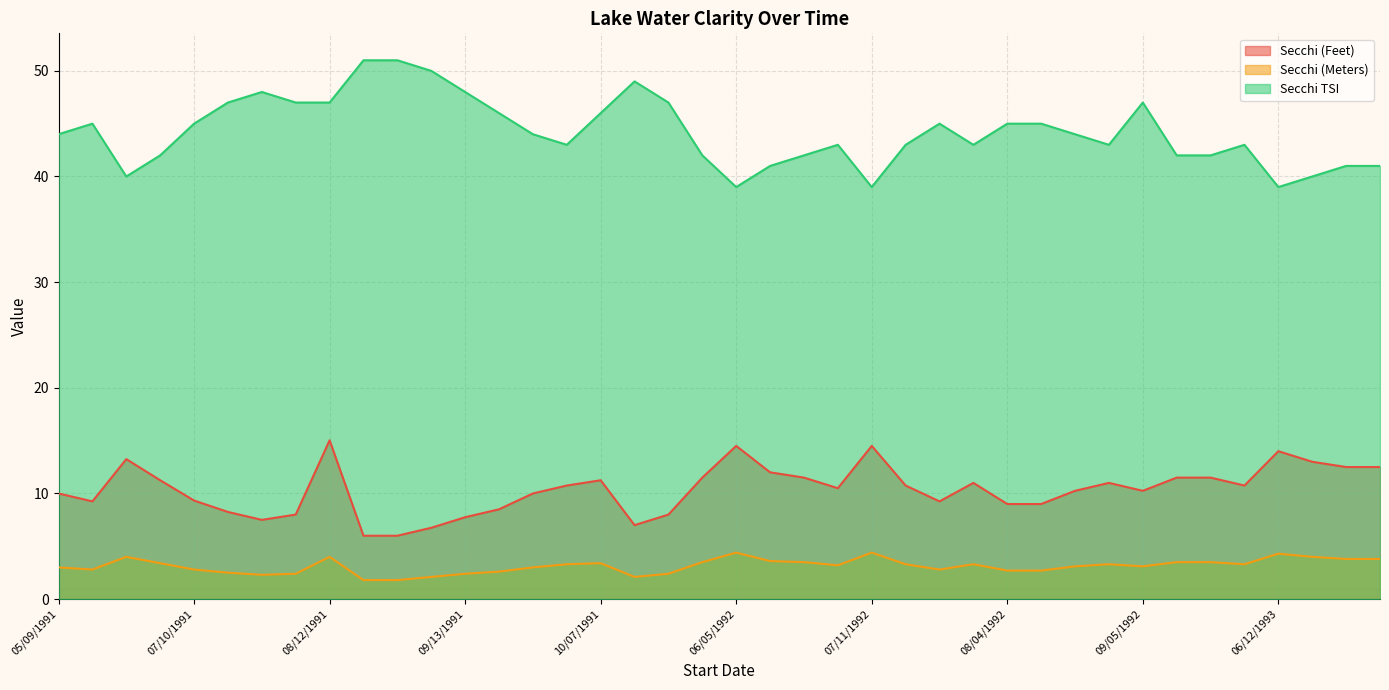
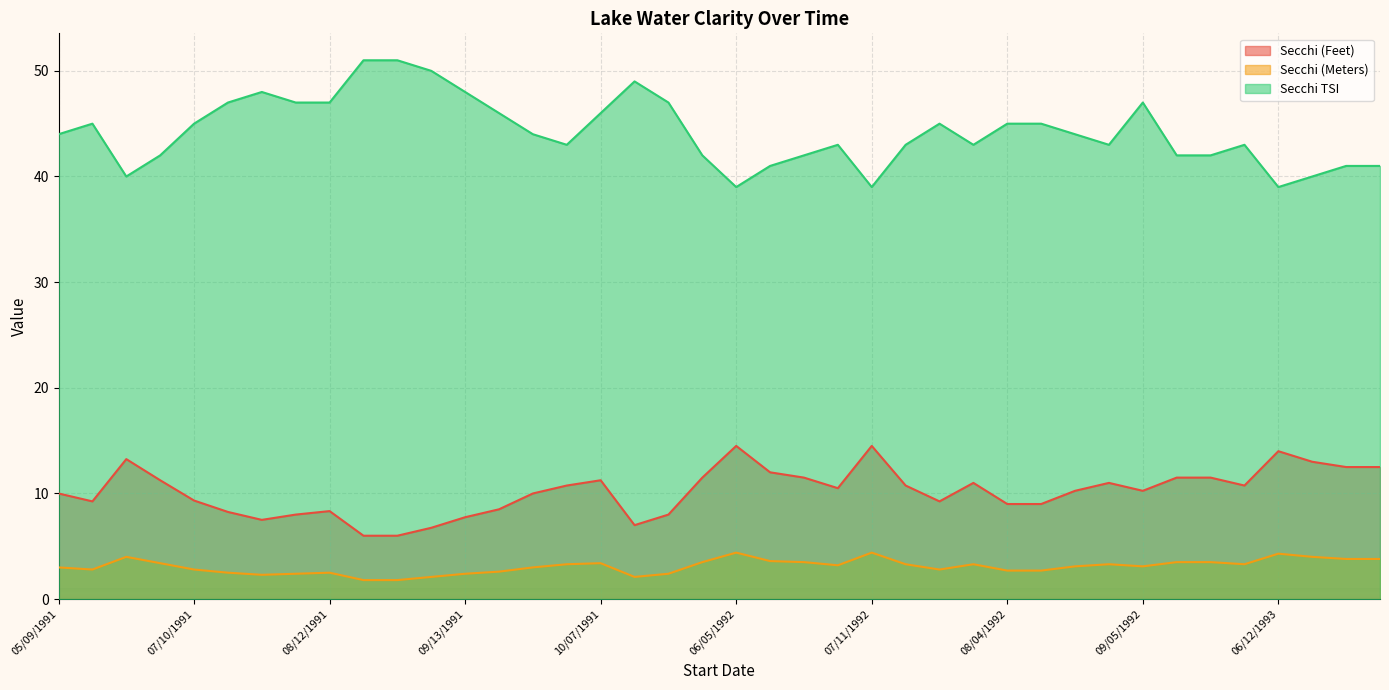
Secchi (Feet), 08/12/1991: 15.0 -> 8.3
Secchi (Meters), 08/12/1991: 4.0 -> 2.5
